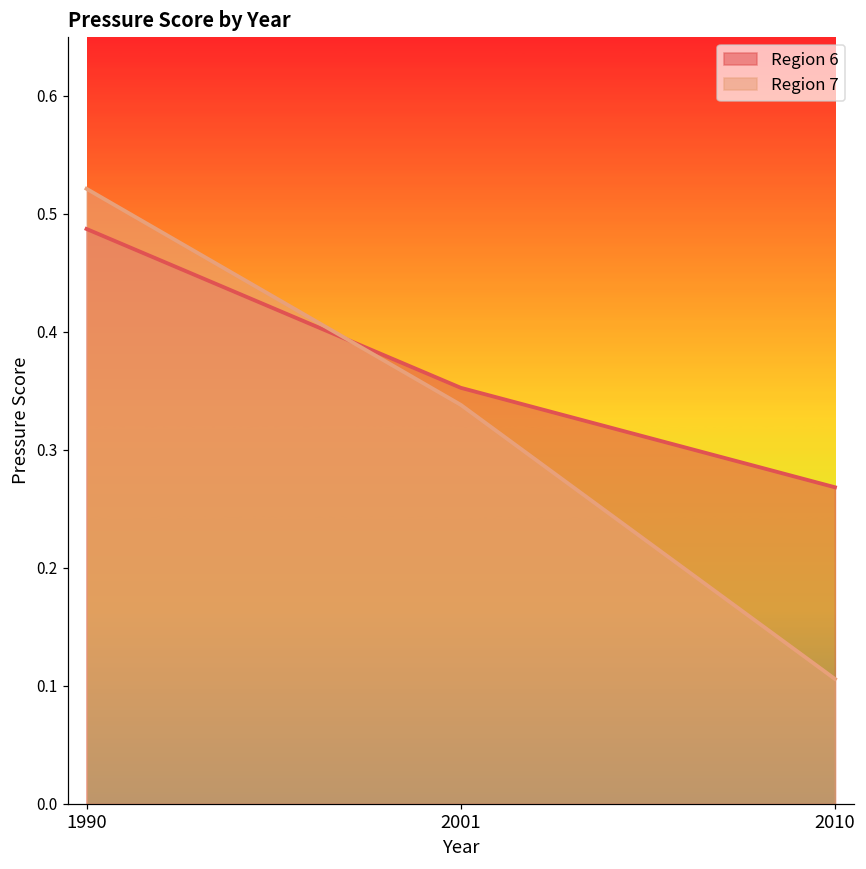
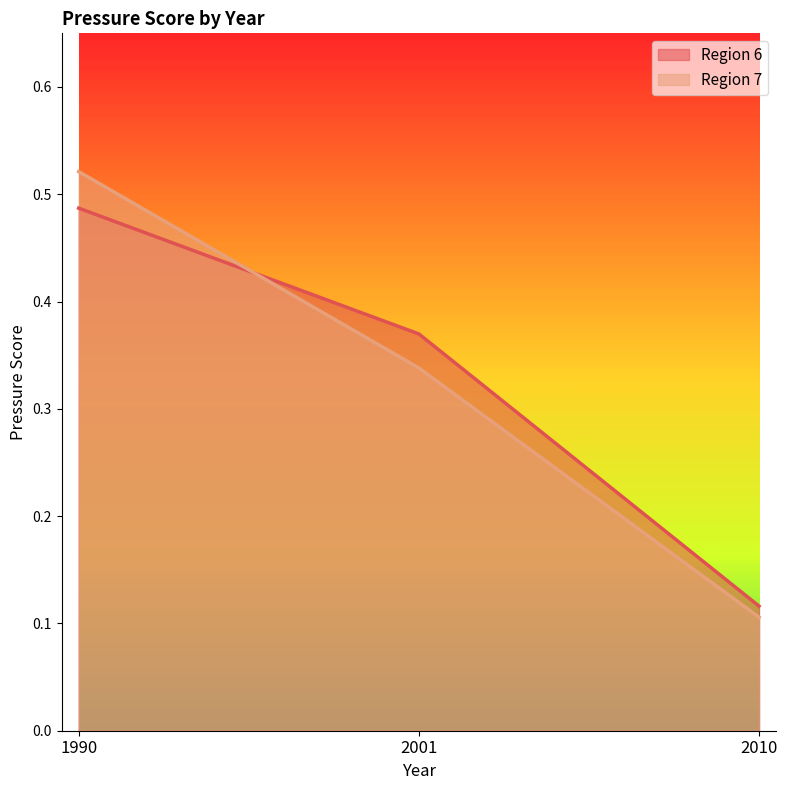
Region 6, 2001: 0.352 -> 0.370
Region 6, 2010: 0.268 -> 0.116
